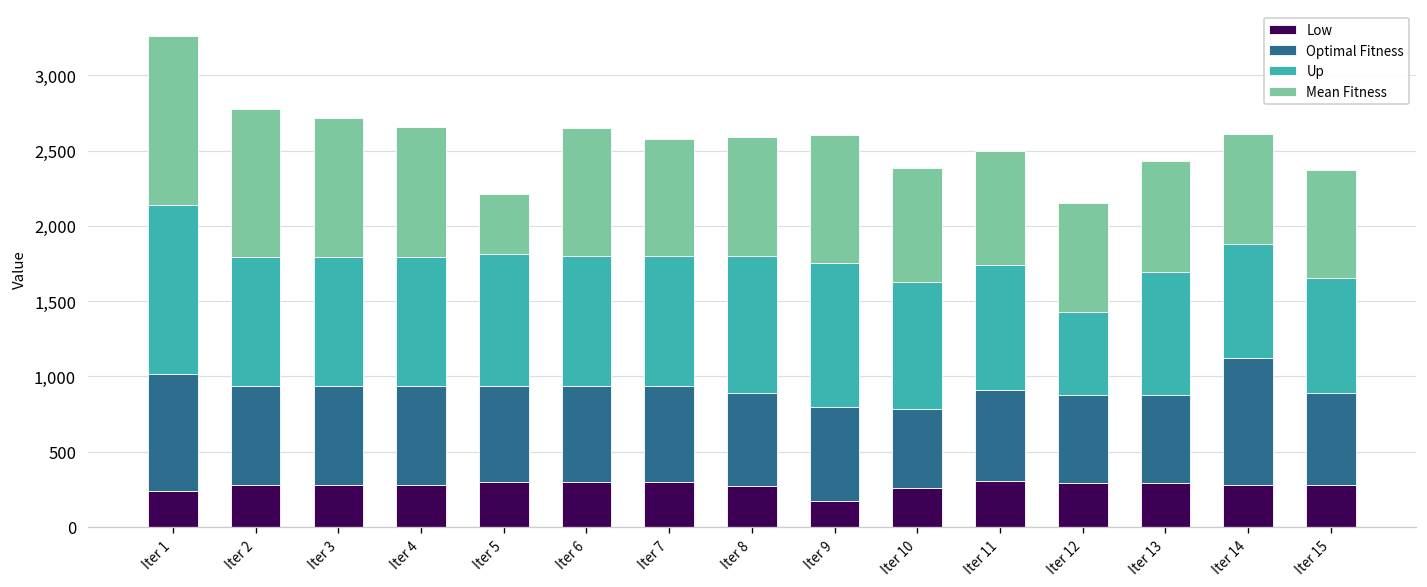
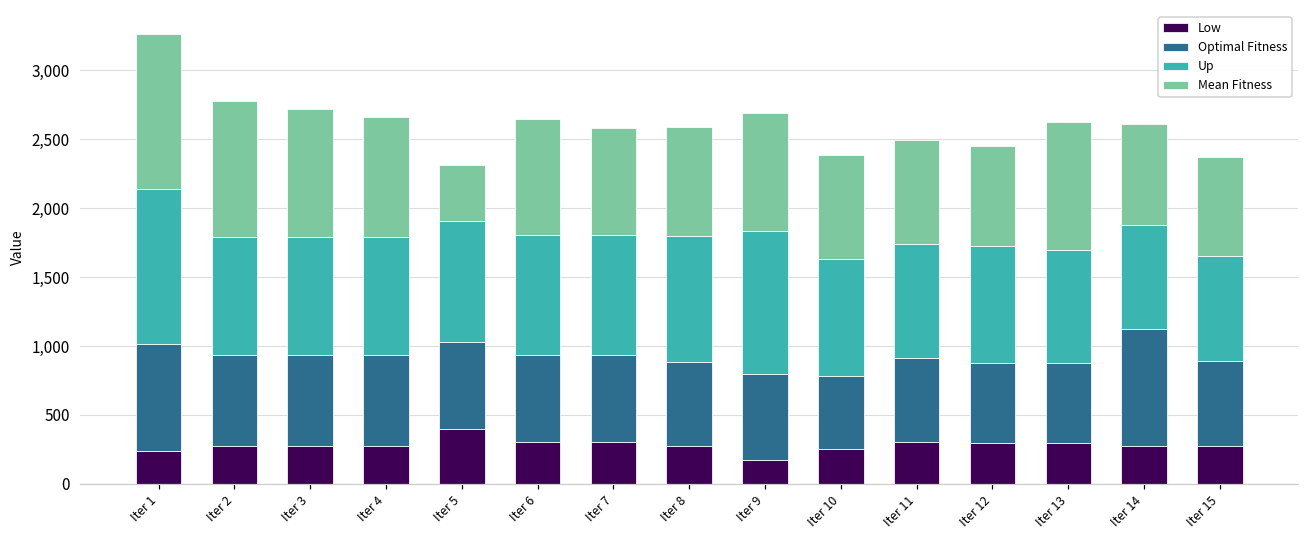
Low, Iter 5: 300 -> 400
Up, Iter 9: 960 -> 1,040
Up, Iter 12: 550 -> 850
Mean Fitness, Iter 13: 740 -> 930
